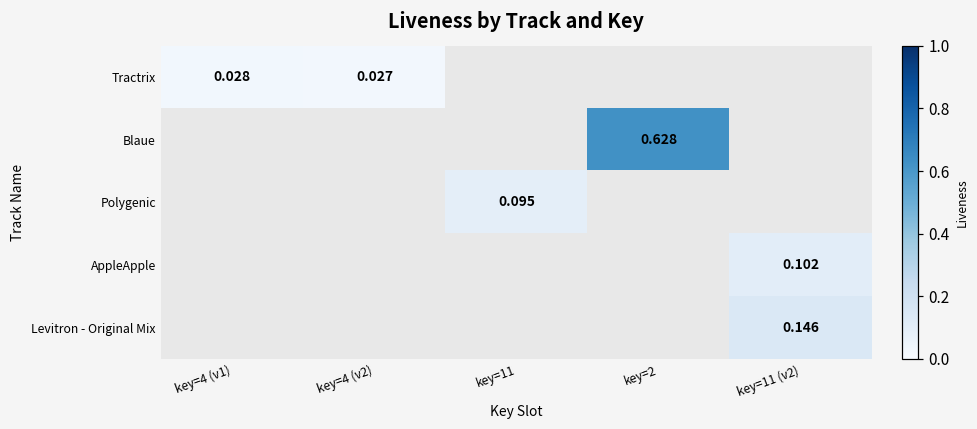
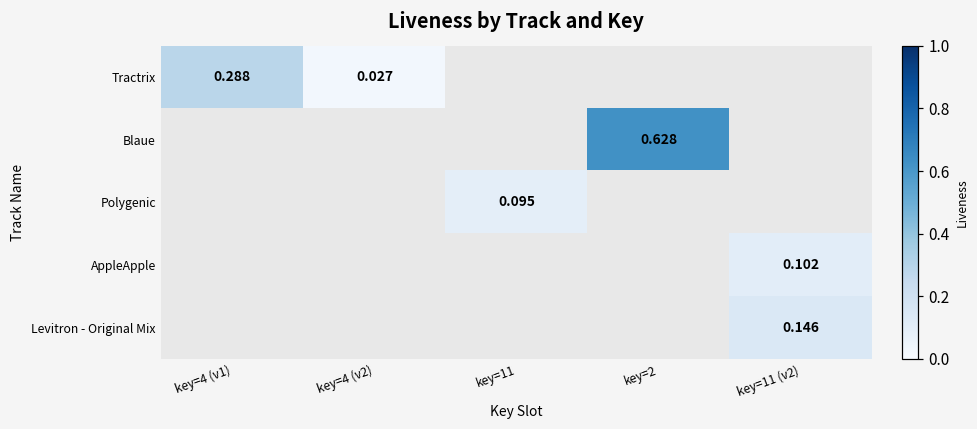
Tractrix, key=4 (v1): 0.028 -> 0.288
